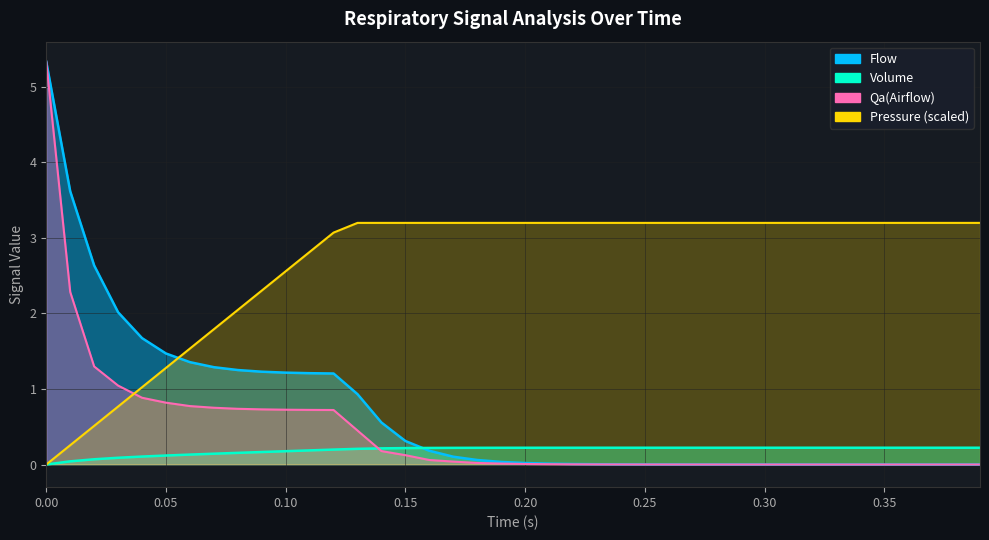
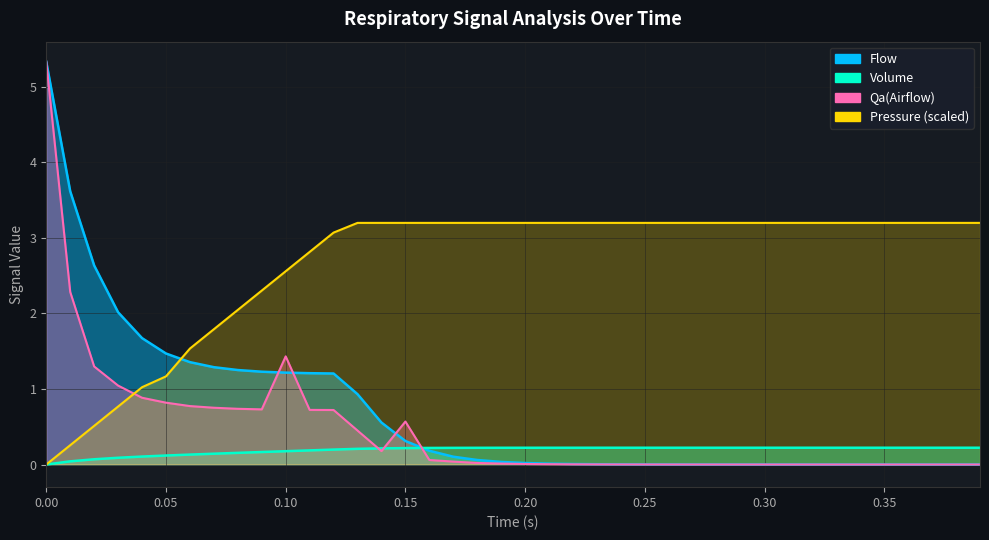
Pressure (scaled), 0.05: 1.3 -> 1.2
Qa(Airflow), 0.10: 0.7 -> 1.4
Qa(Airflow), 0.15: 0.1 -> 0.6
